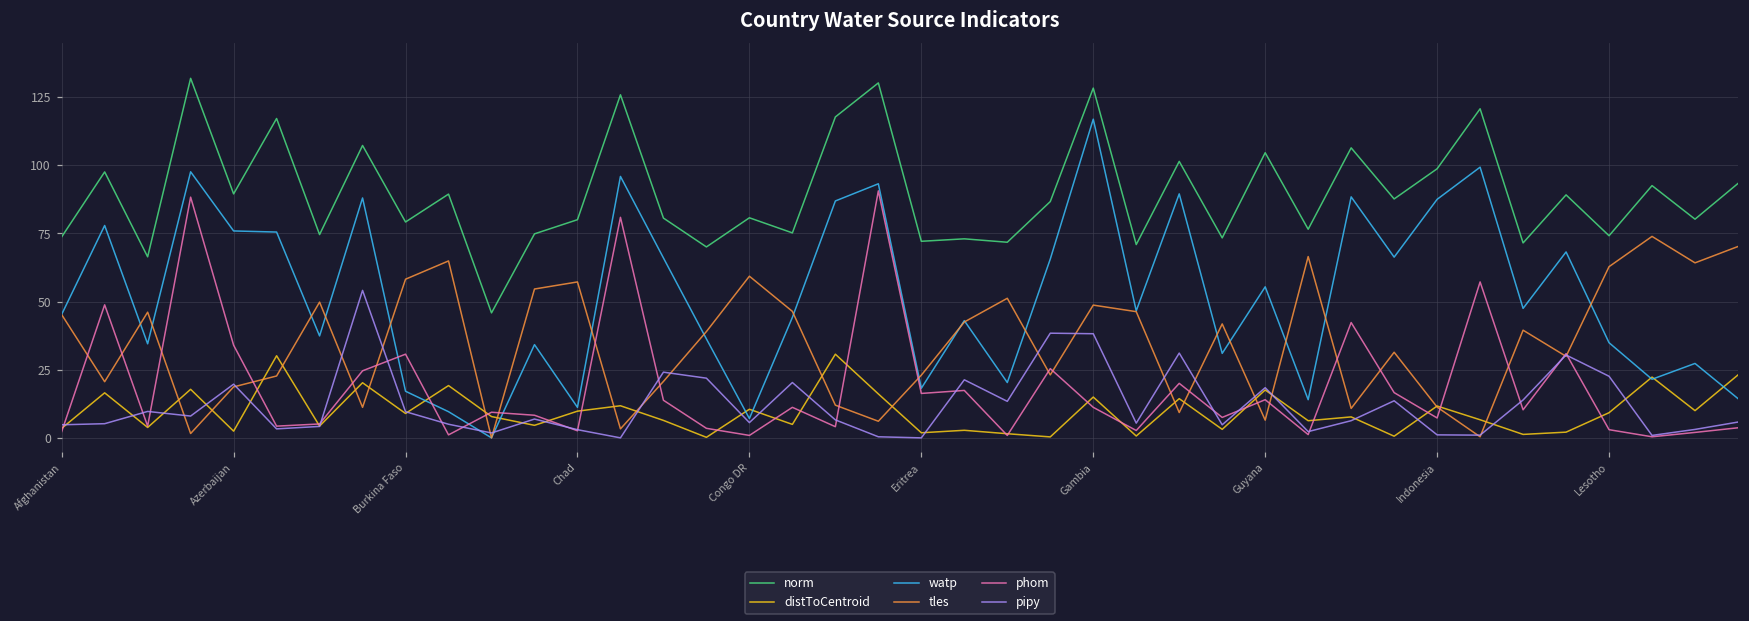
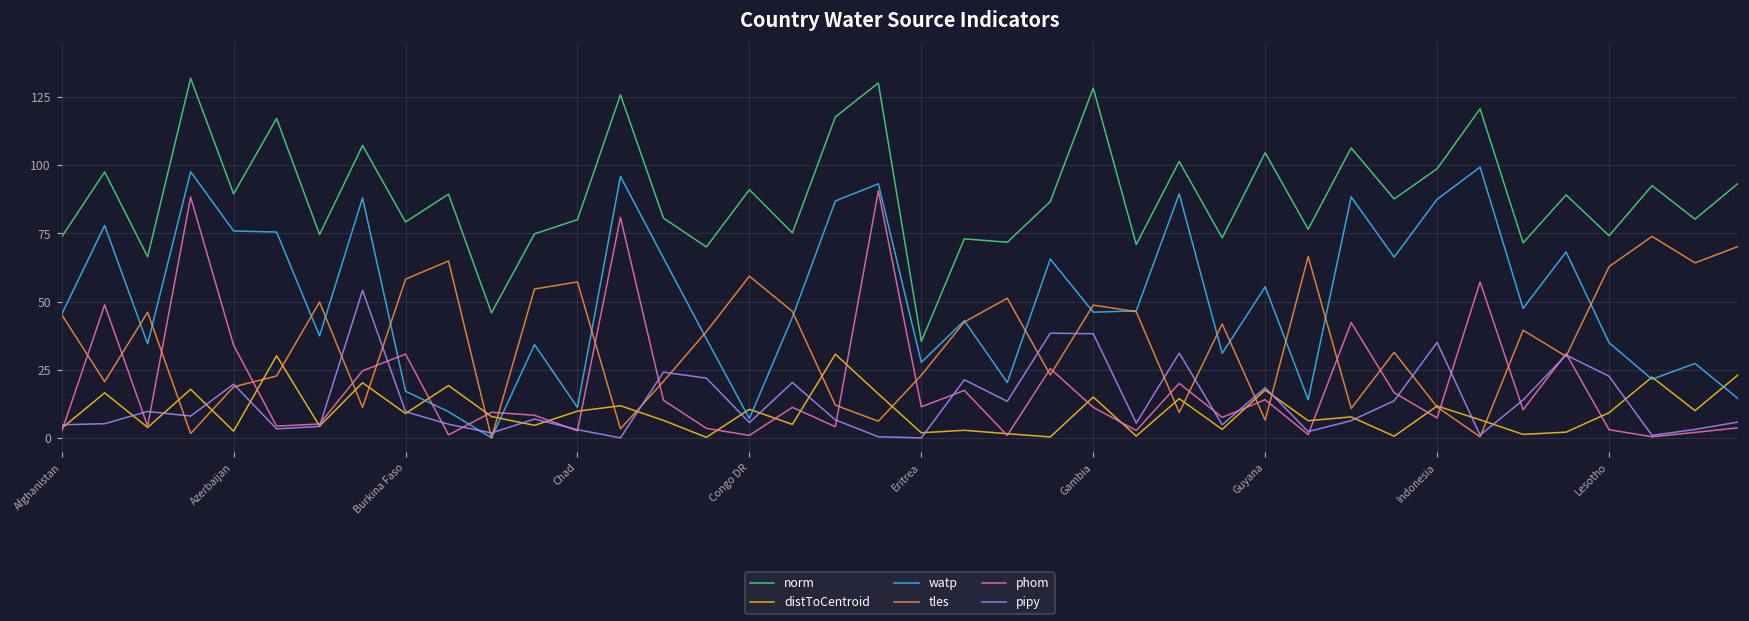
norm, Congo DR: 81 -> 91
norm, Eritrea: 72 -> 35
watp, Eritrea: 18 -> 28
phom, Eritrea: 16 -> 11
watp, Gambia: 117 -> 46
pipy, Indonesia: 1 -> 35
